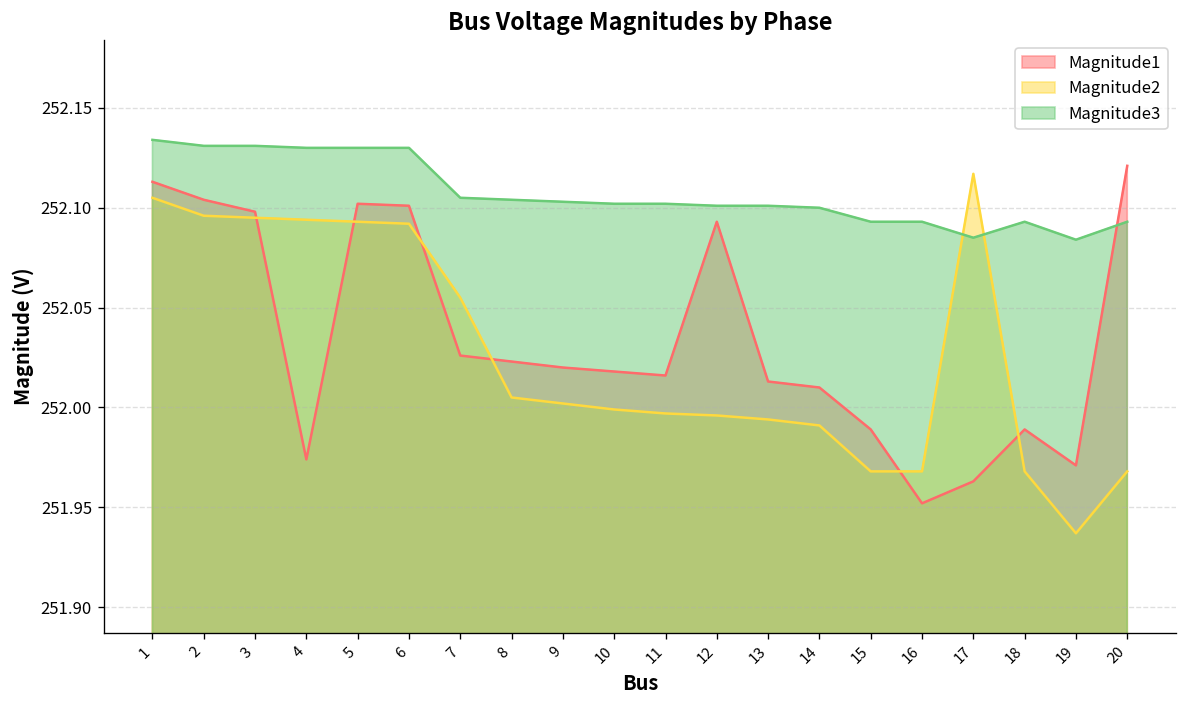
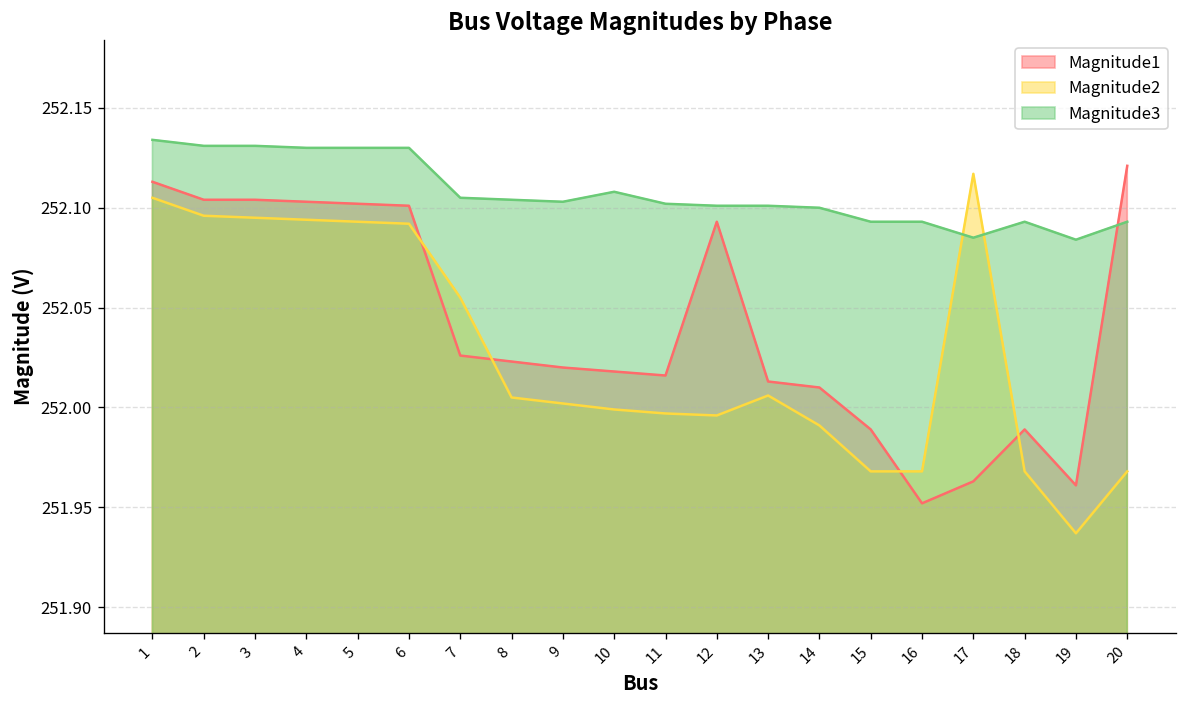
Magnitude1, 3: 252.098 -> 252.104
Magnitude1, 4: 251.974 -> 252.103
Magnitude3, 10: 252.102 -> 252.108
Magnitude2, 13: 251.994 -> 252.006
Magnitude1, 19: 251.971 -> 251.961
